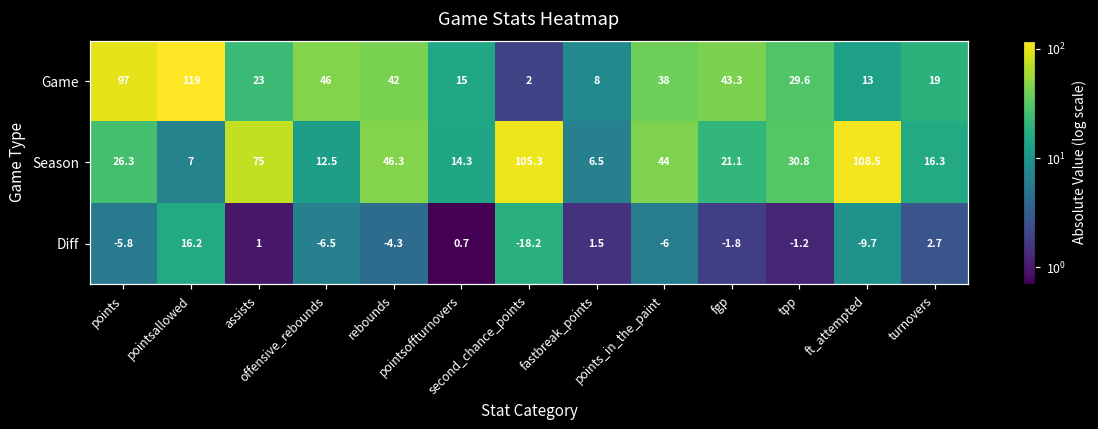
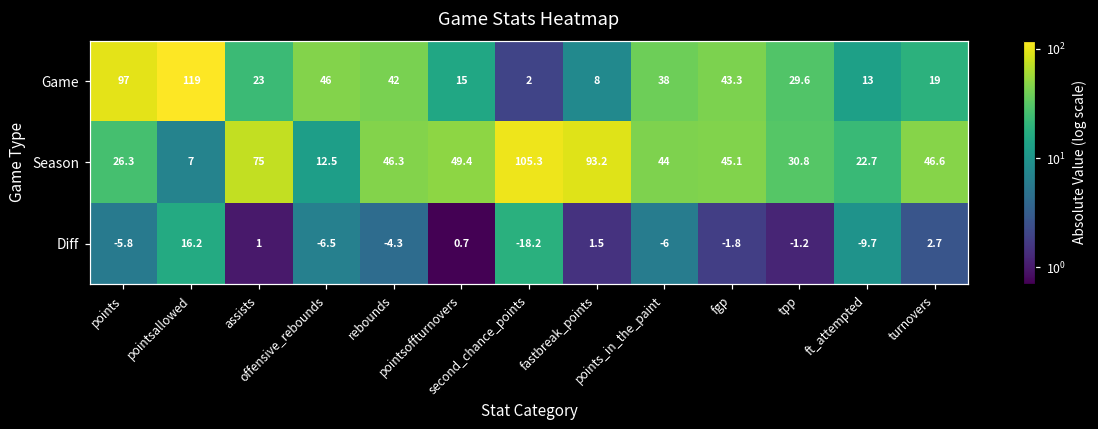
Season, pointsoffturnovers: 14.3 -> 49.4
Season, fastbreak_points: 6.5 -> 93.2
Season, fgp: 21.1 -> 45.1
Season, ft_attempted: 108.5 -> 22.7
Season, turnovers: 16.3 -> 46.6
